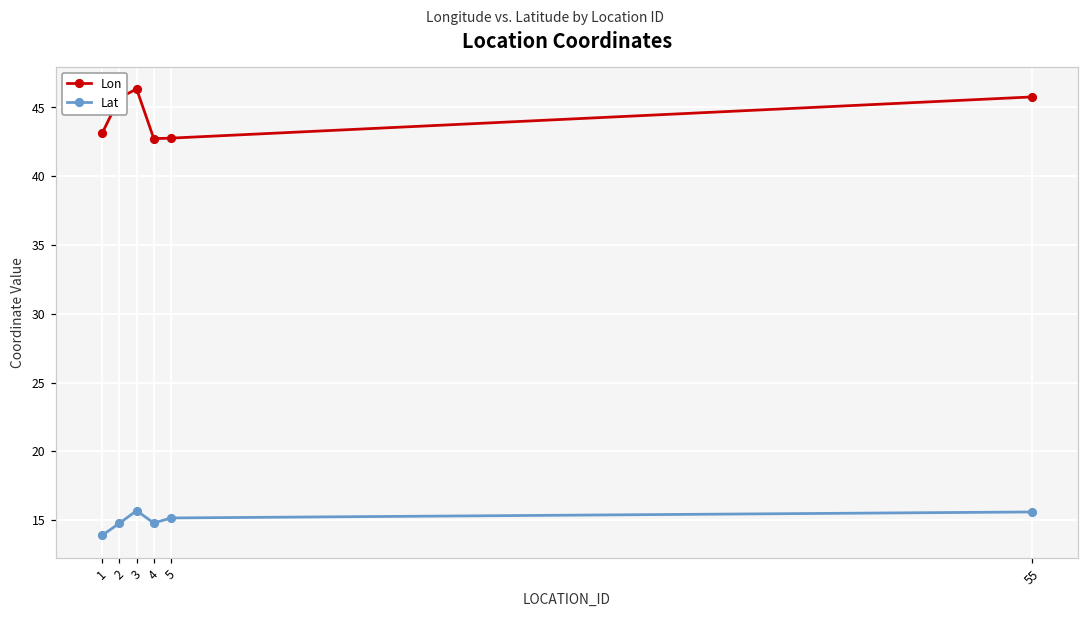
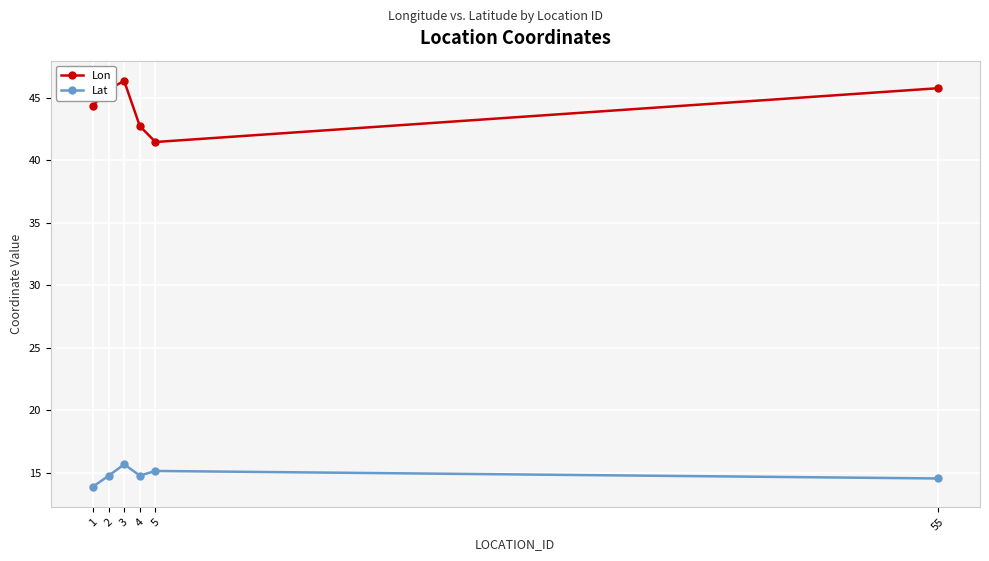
Lon, 1: 43.1 -> 44.4
Lon, 5: 42.8 -> 41.5
Lat, 55: 15.6 -> 14.6
